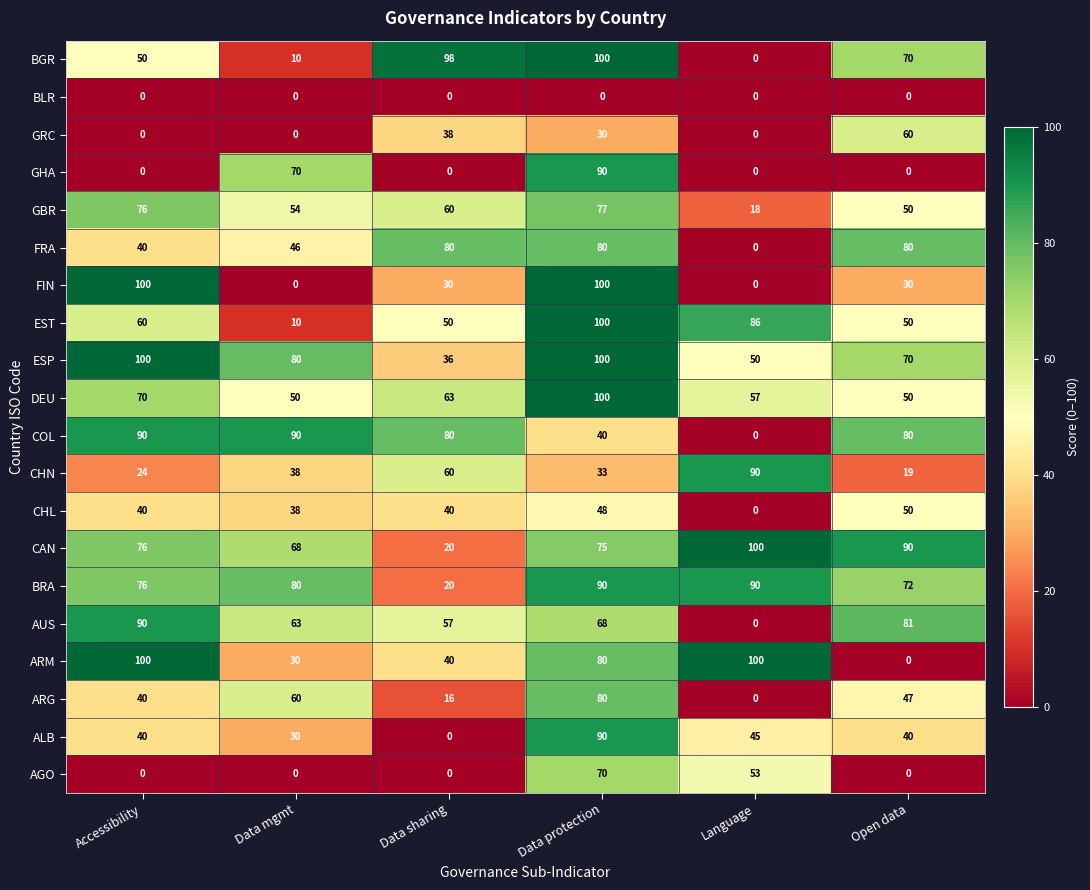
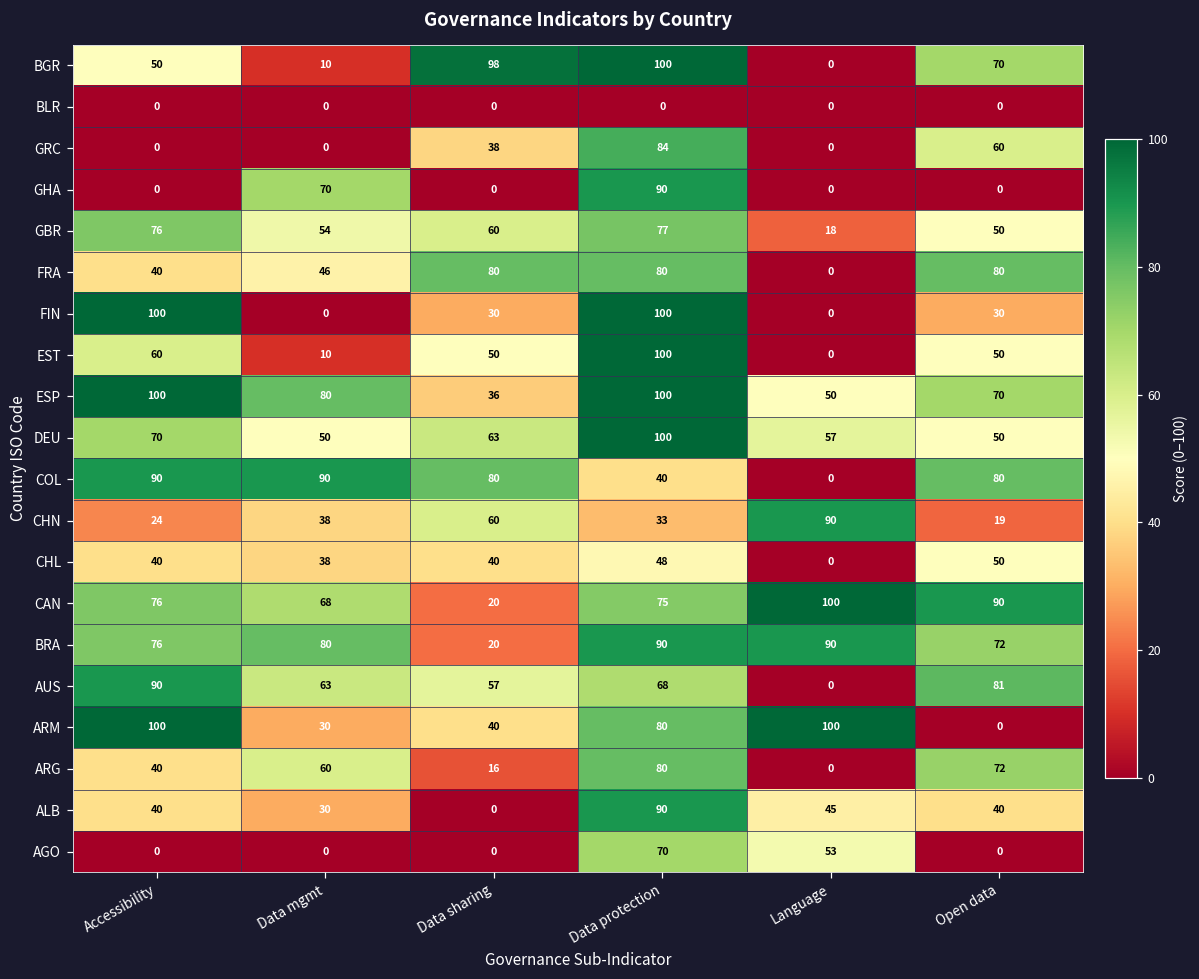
GRC, Data protection: 30 -> 84
EST, Language: 86 -> 0
ARG, Open data: 47 -> 72
